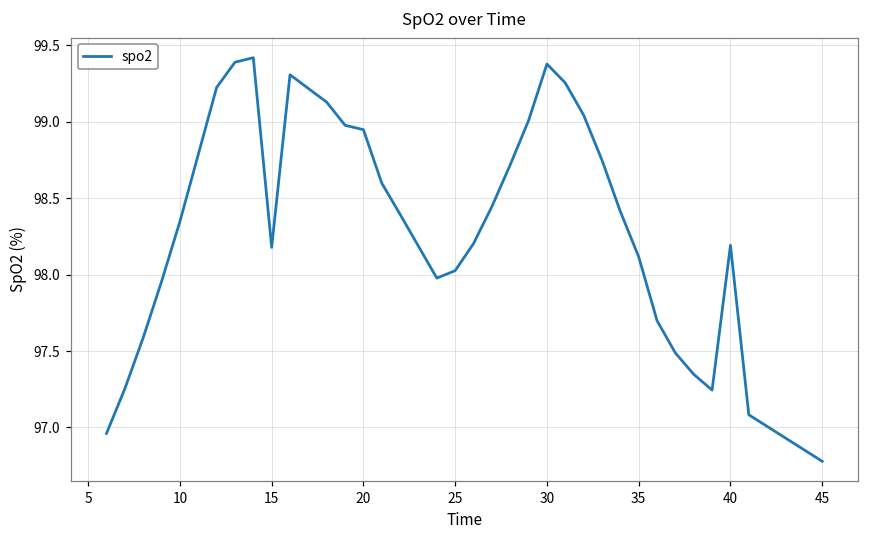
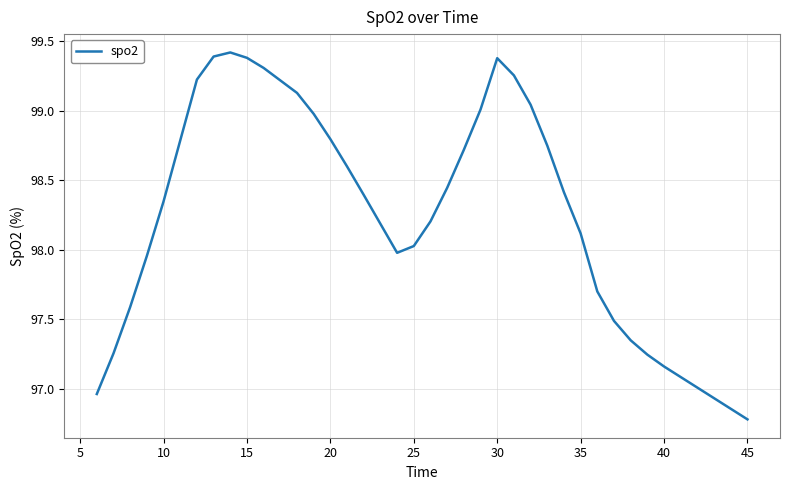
15: 98.18 -> 99.38
20: 98.95 -> 98.80
40: 98.19 -> 97.16
